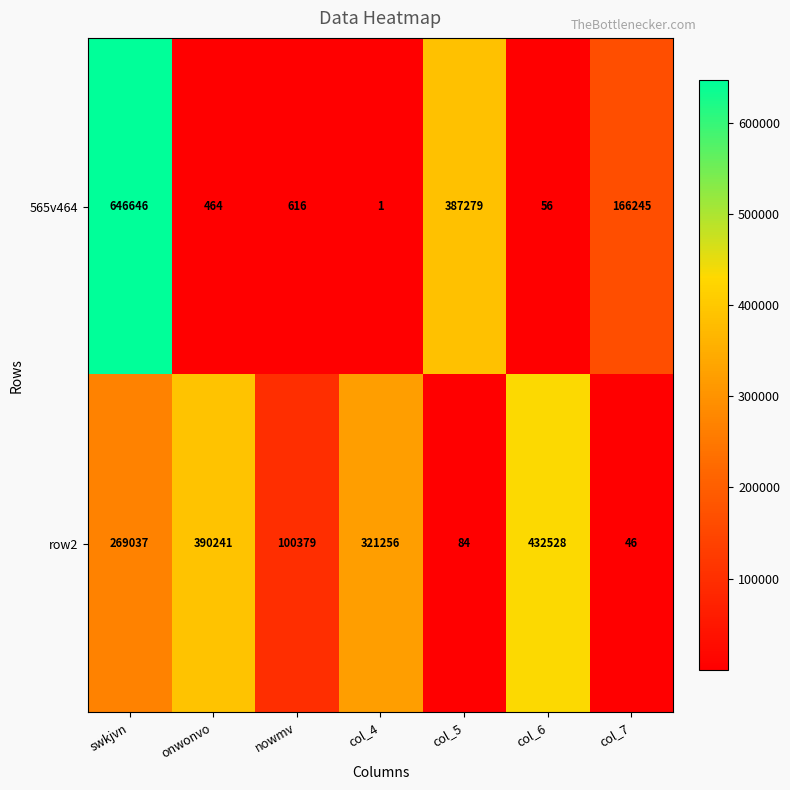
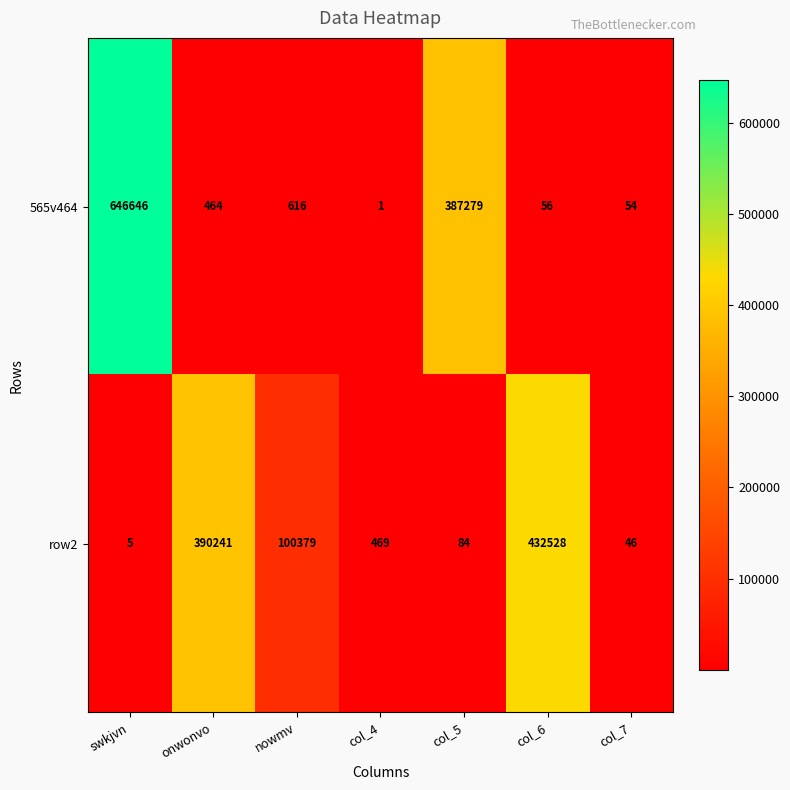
565v464, col_7: 166245 -> 54
row2, swkjvn: 269037 -> 5
row2, col_4: 321256 -> 469
